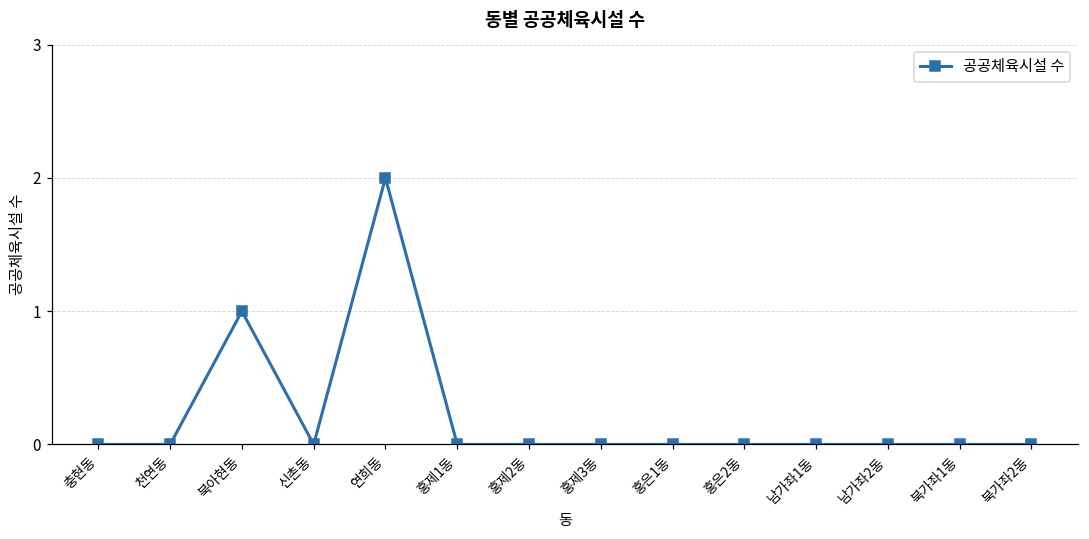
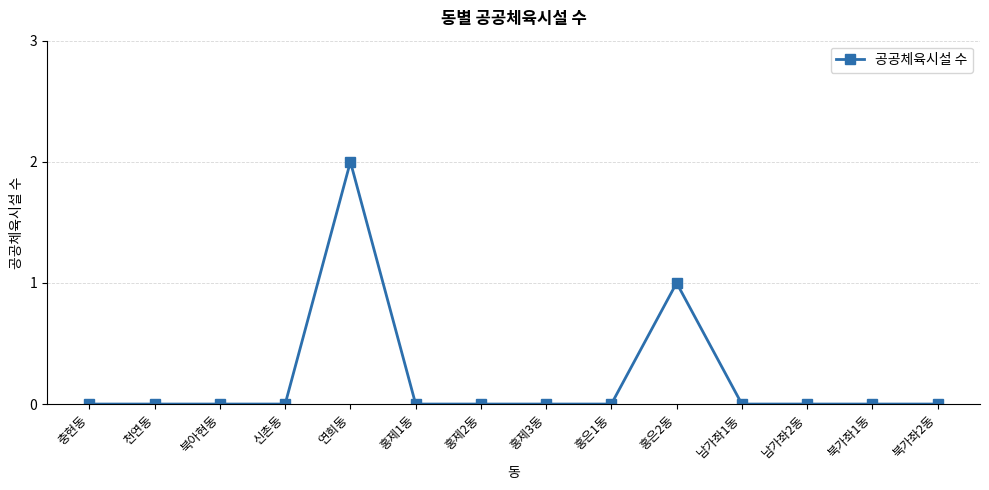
북아현동: 1 -> 0
홍은2동: 0 -> 1
